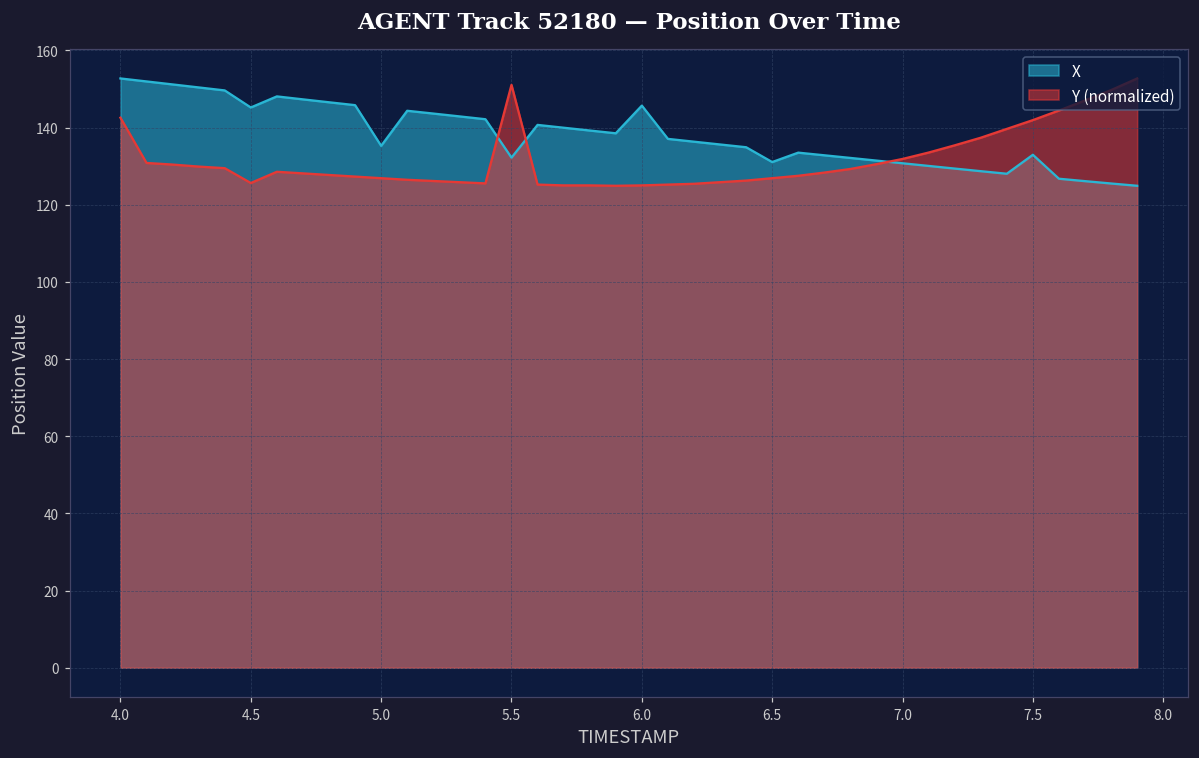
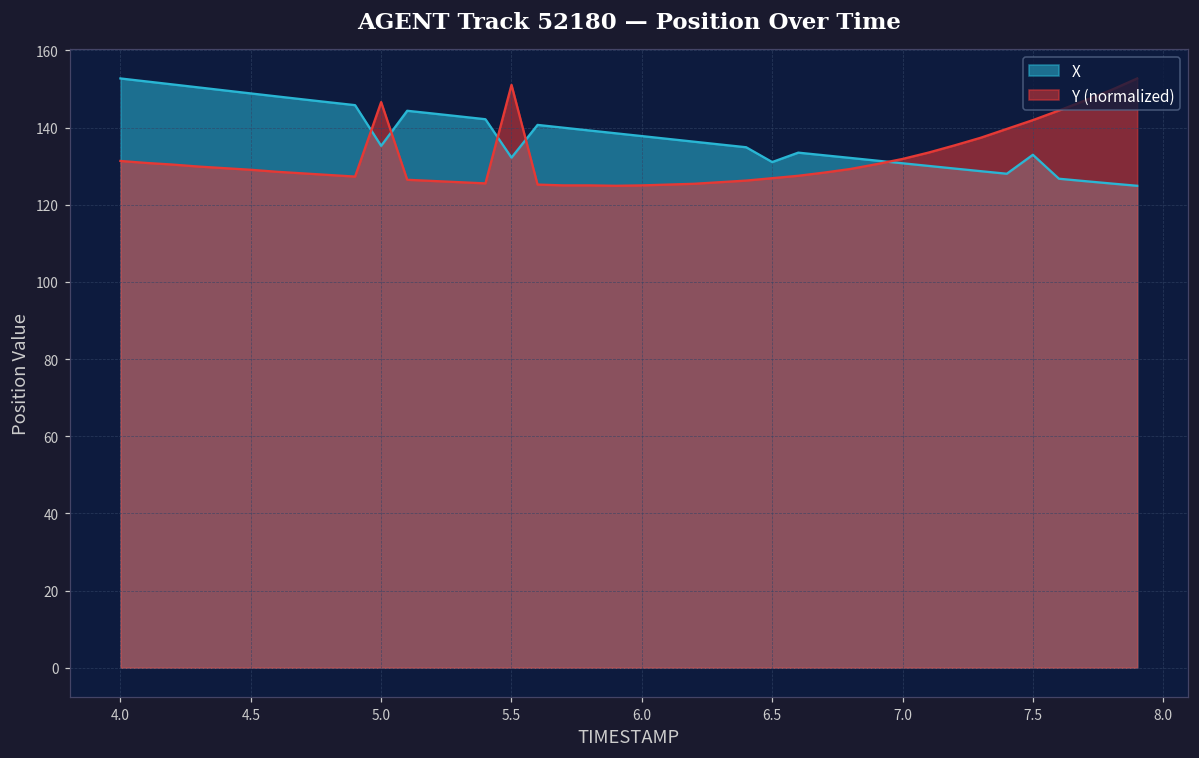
Y (normalized), 4.0: 143 -> 131
X, 4.5: 145 -> 149
Y (normalized), 4.5: 126 -> 129
Y (normalized), 5.0: 127 -> 147
X, 6.0: 146 -> 138
